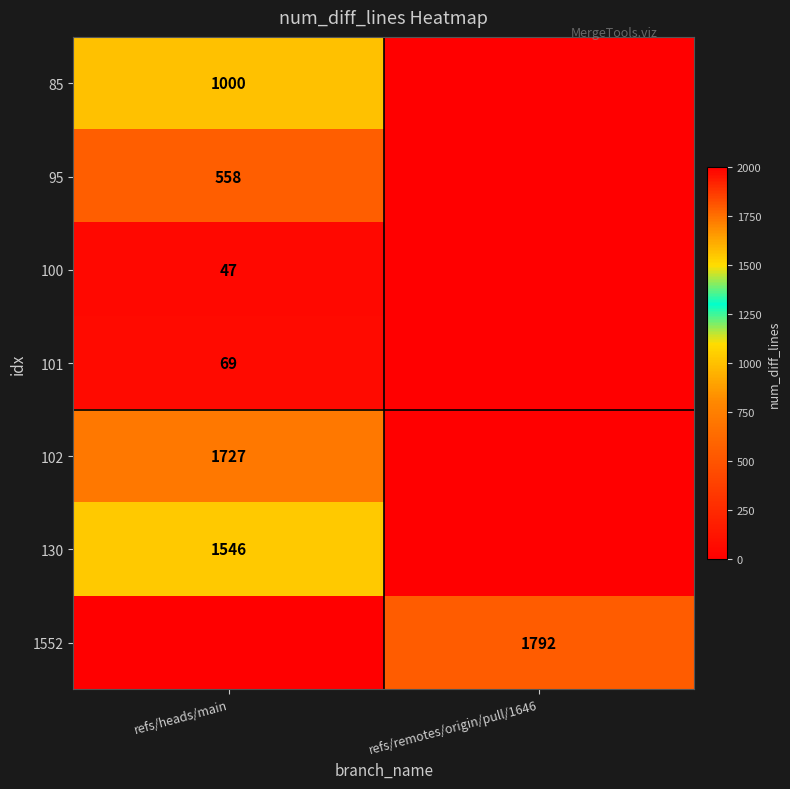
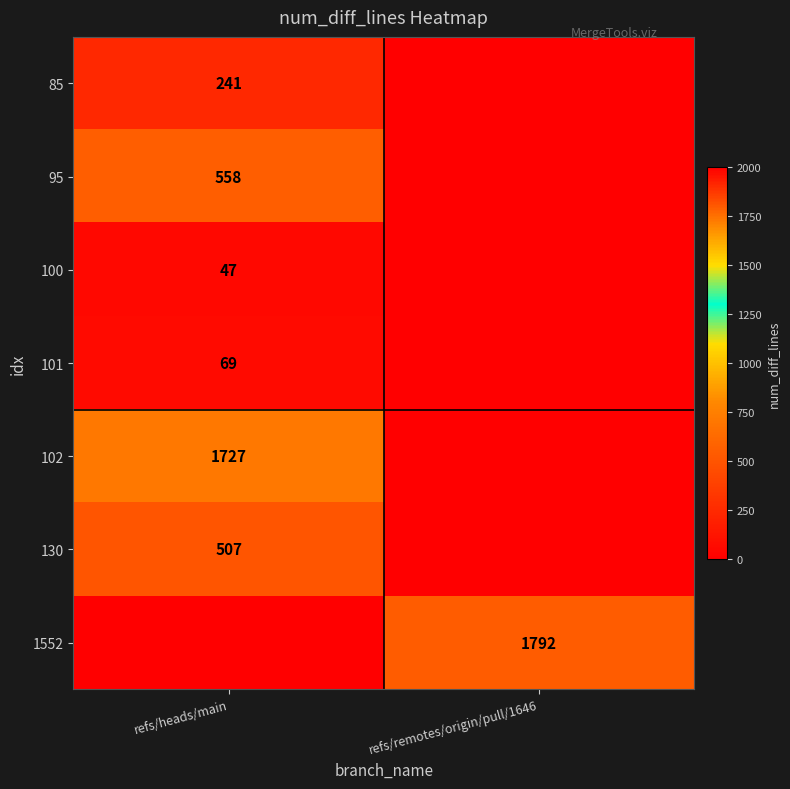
85, refs/heads/main: 1000 -> 241
130, refs/heads/main: 1546 -> 507
